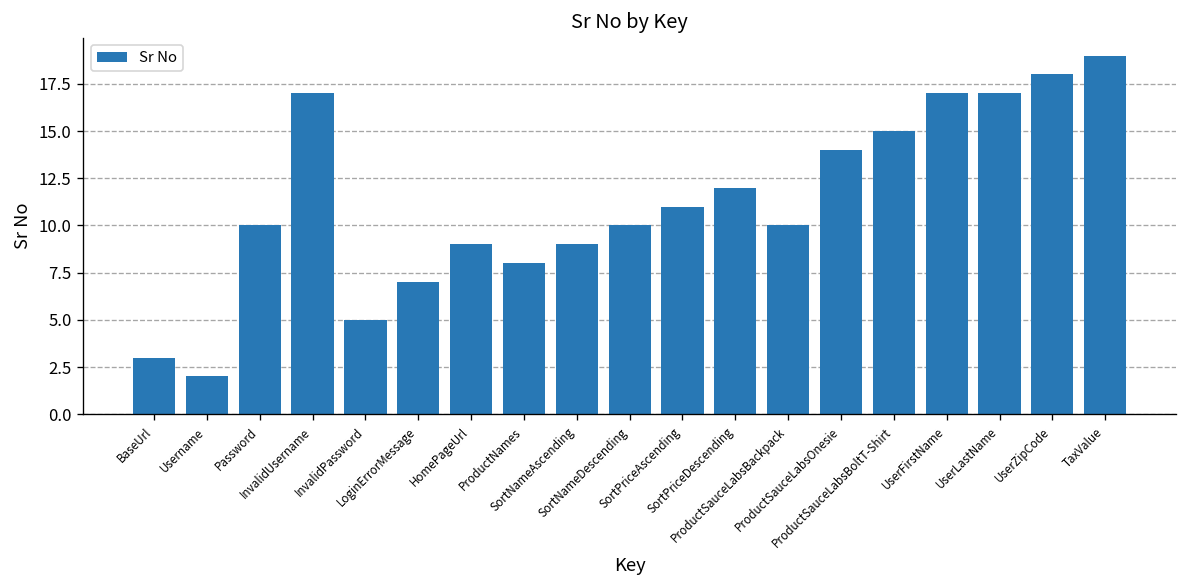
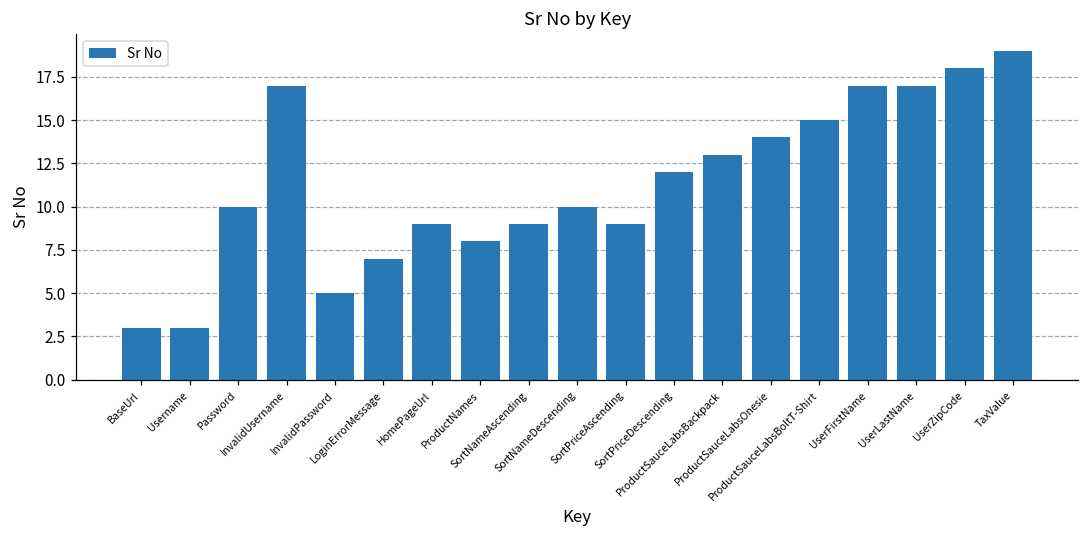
Username: 2 -> 3
SortPriceAscending: 11 -> 9
ProductSauceLabsBackpack: 10 -> 13
